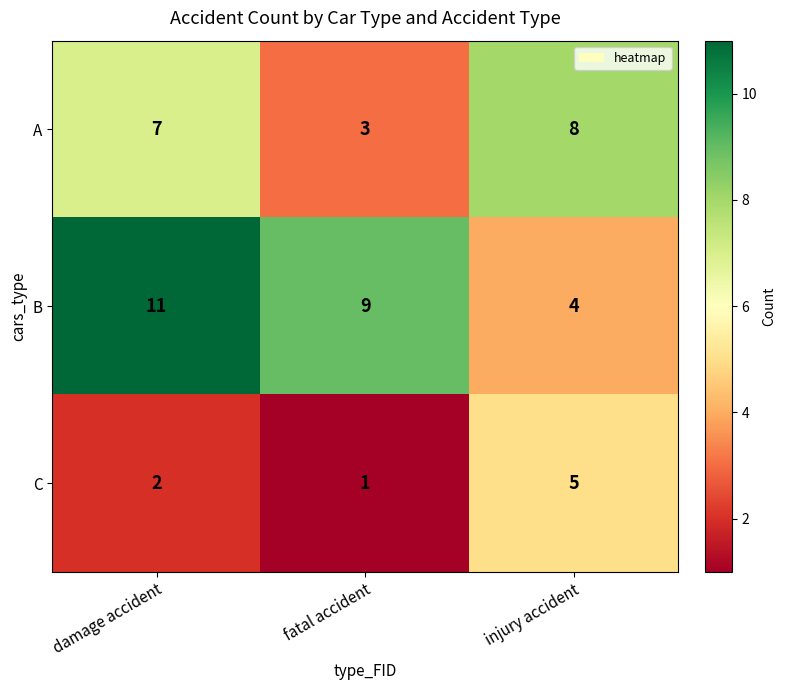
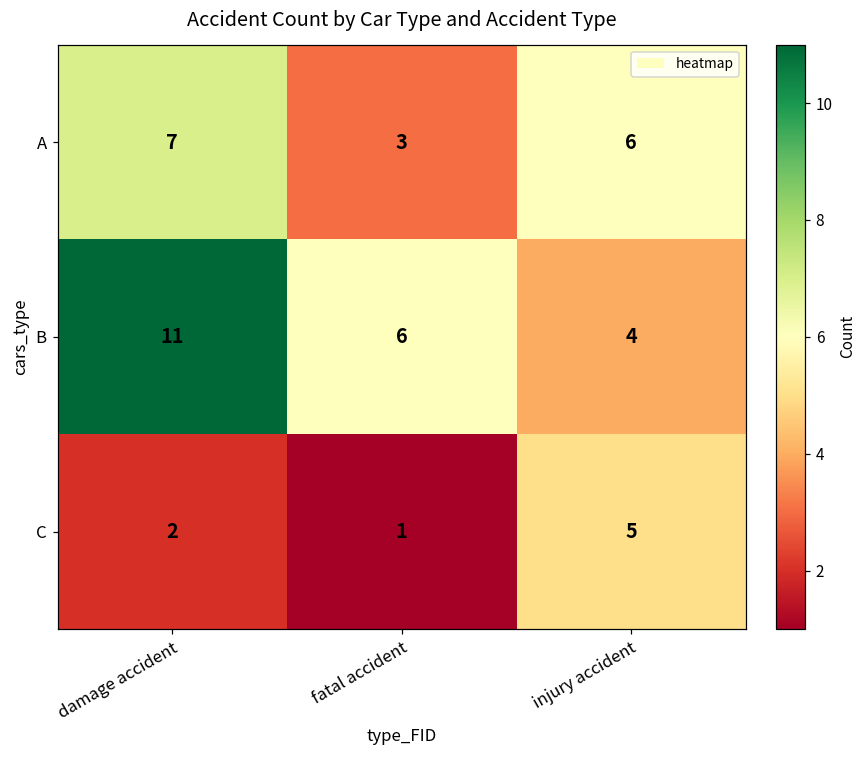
A, injury accident: 8 -> 6
B, fatal accident: 9 -> 6
